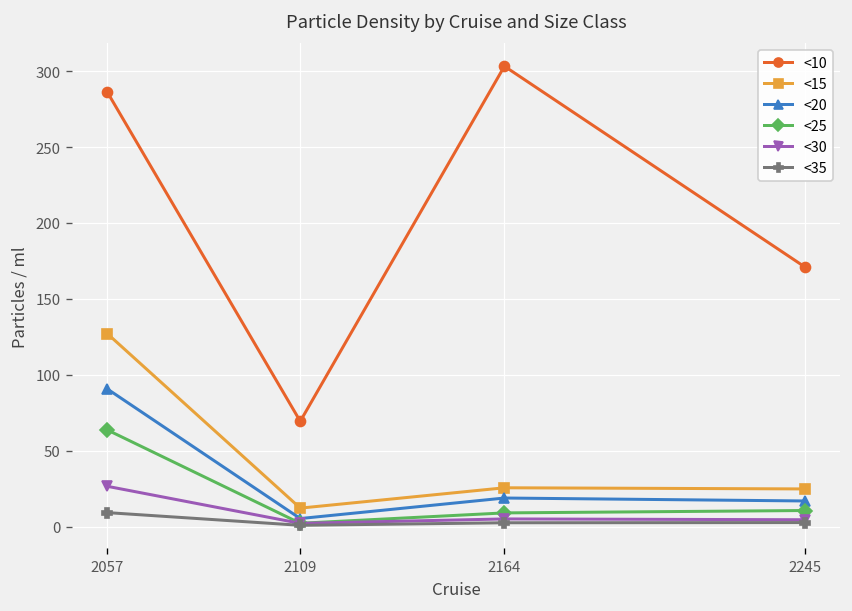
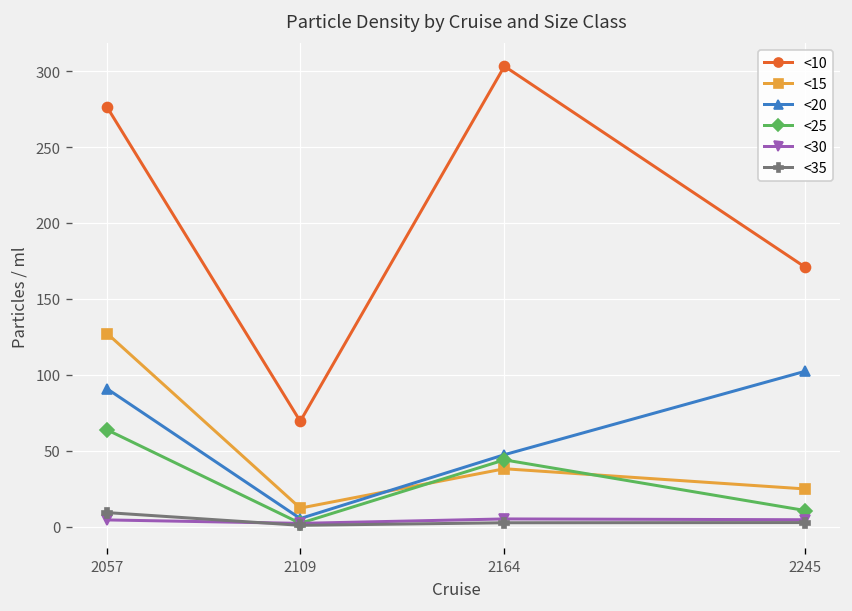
<10, 2057: 286 -> 276
<30, 2057: 27 -> 4
<15, 2164: 26 -> 38
<20, 2164: 19 -> 47
<25, 2164: 9 -> 44
<20, 2245: 17 -> 102
